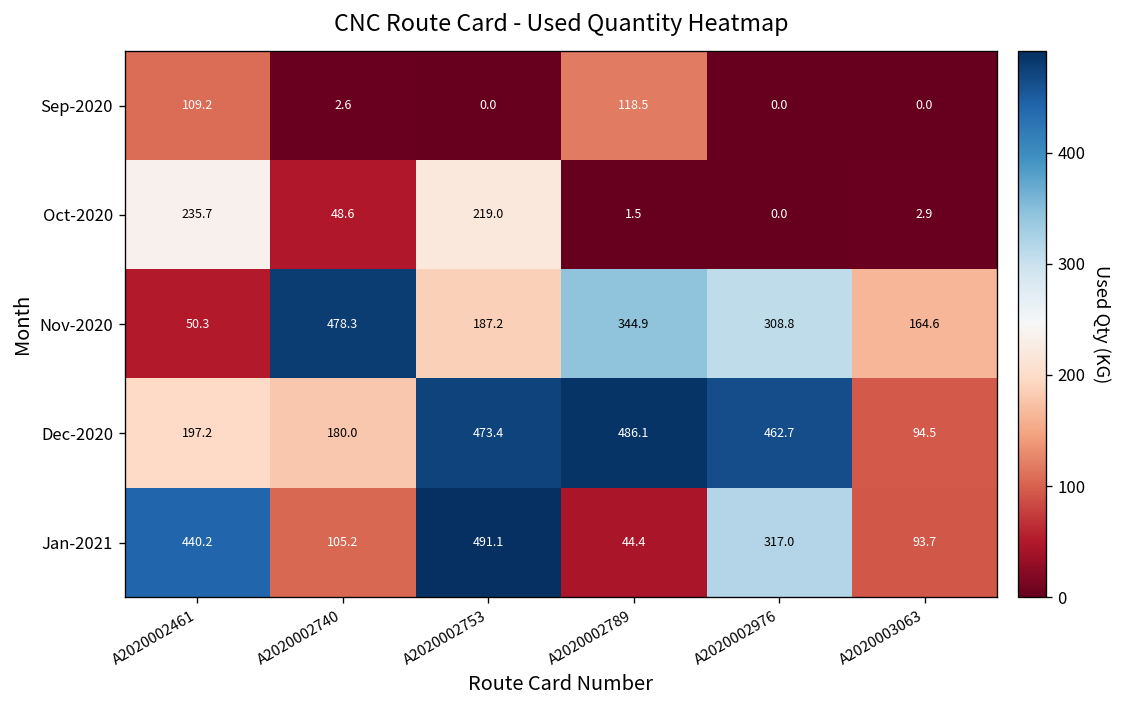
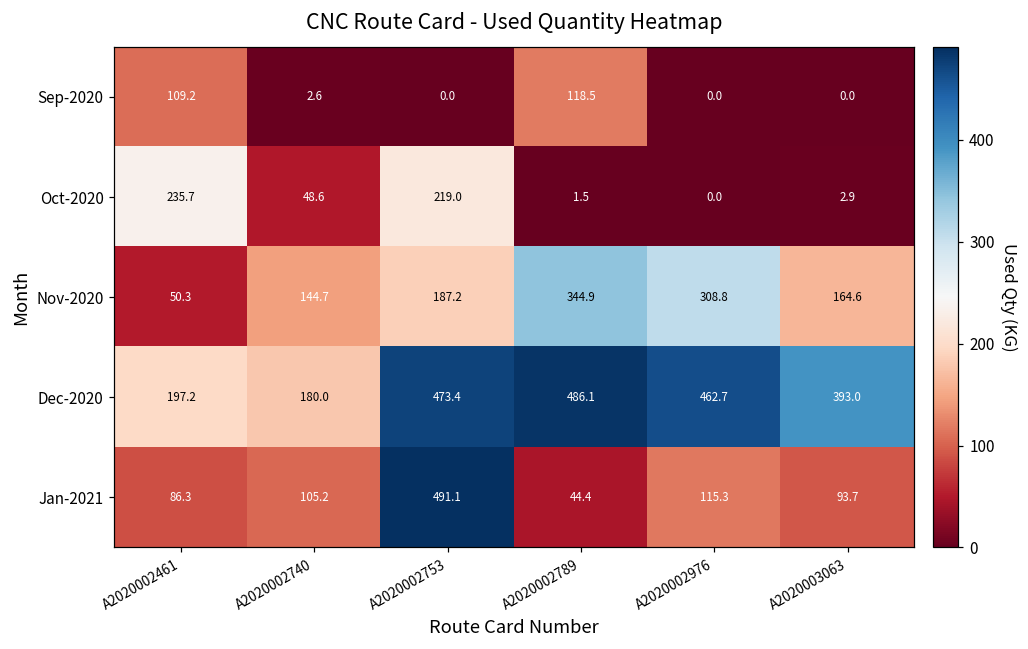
Nov-2020, A2020002740: 478.3 -> 144.7
Dec-2020, A2020003063: 94.5 -> 393.0
Jan-2021, A2020002461: 440.2 -> 86.3
Jan-2021, A2020002976: 317.0 -> 115.3
